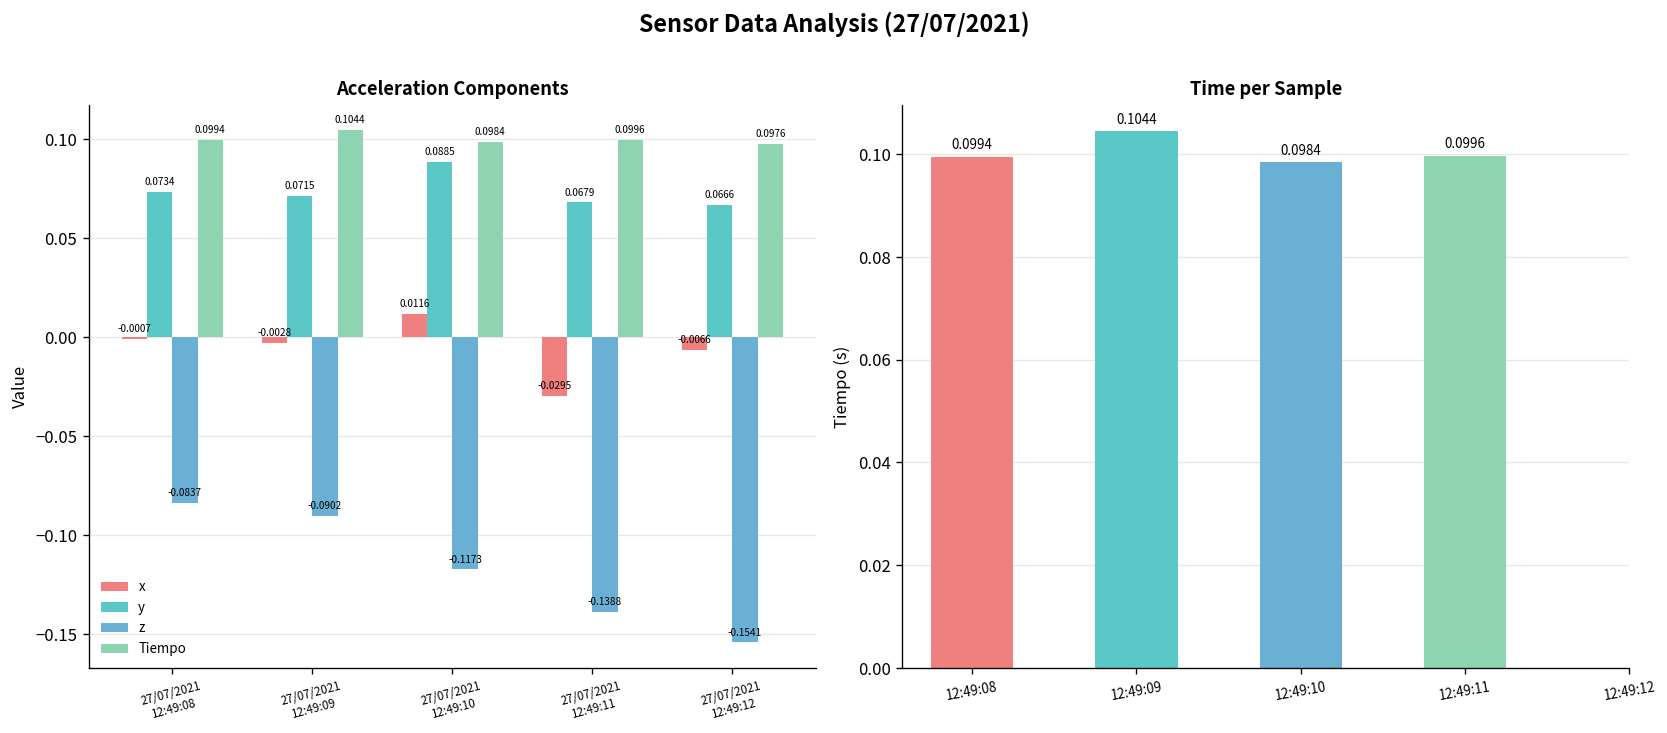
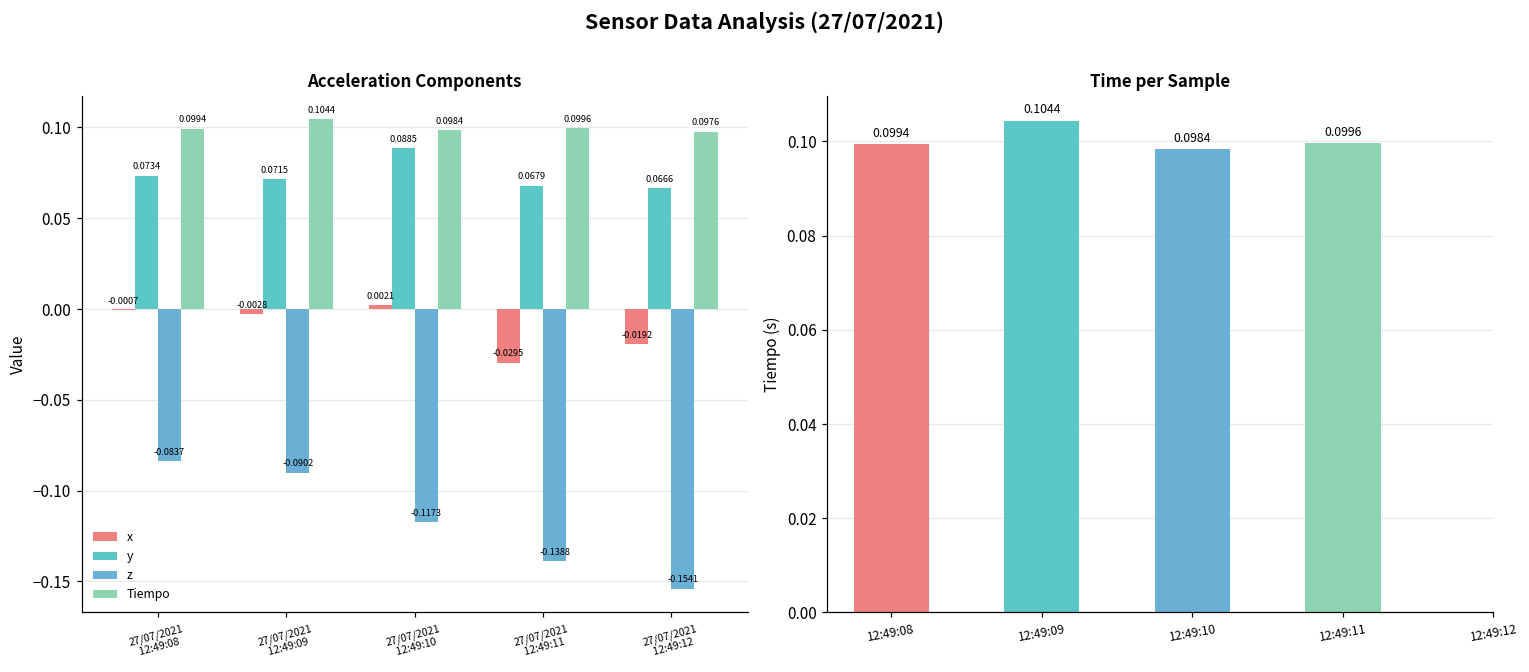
Acceleration Components, x, 27/07/2021 12:49:10: 0.0116 -> 0.0021
Acceleration Components, x, 27/07/2021 12:49:12: -0.0066 -> -0.0192
